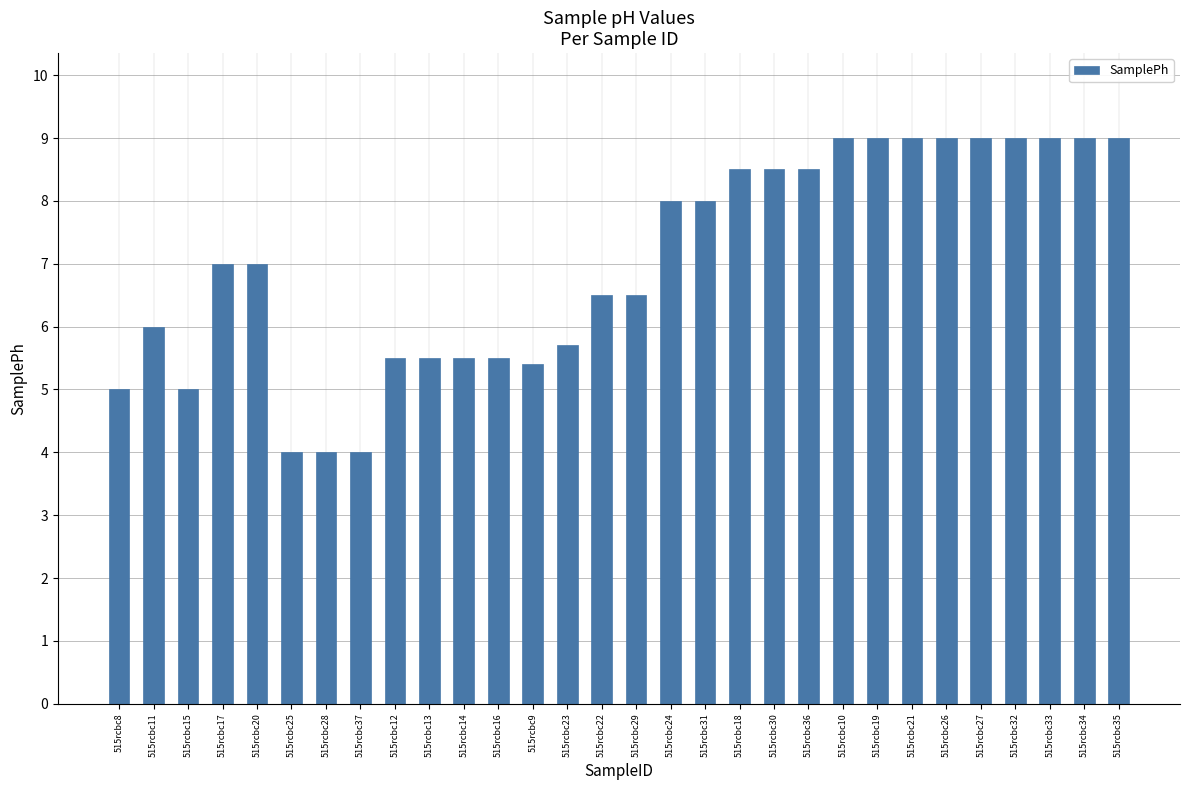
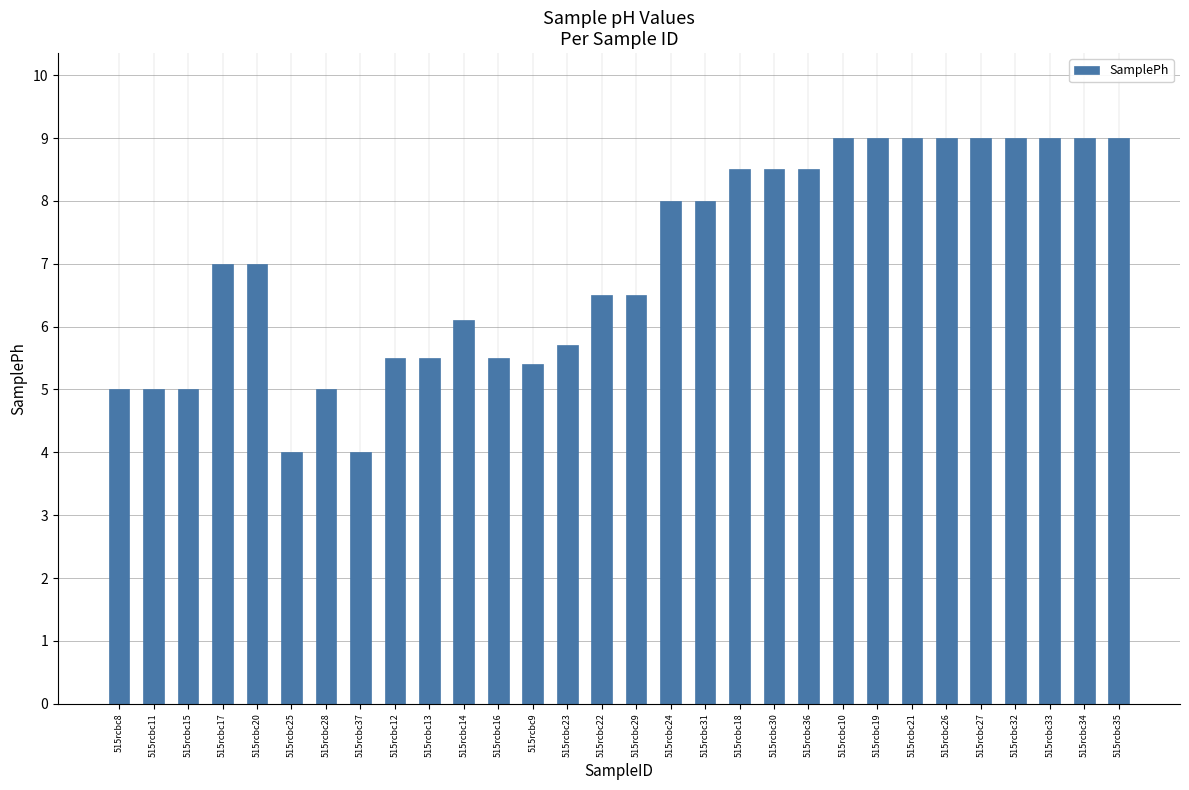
515rcbc11: 6 -> 5
515rcbc28: 4 -> 5
515rcbc14: 5.5 -> 6.1
